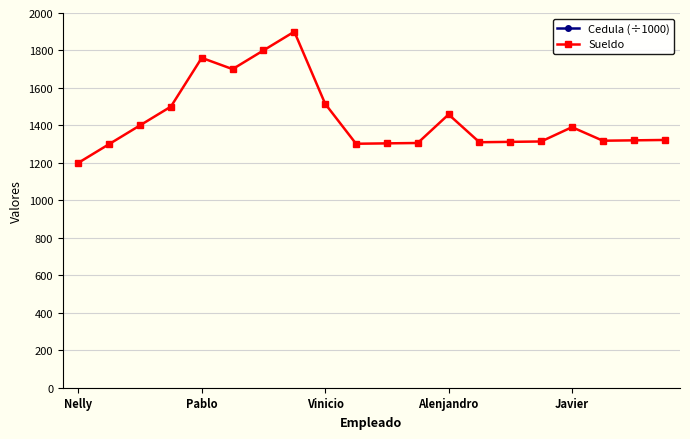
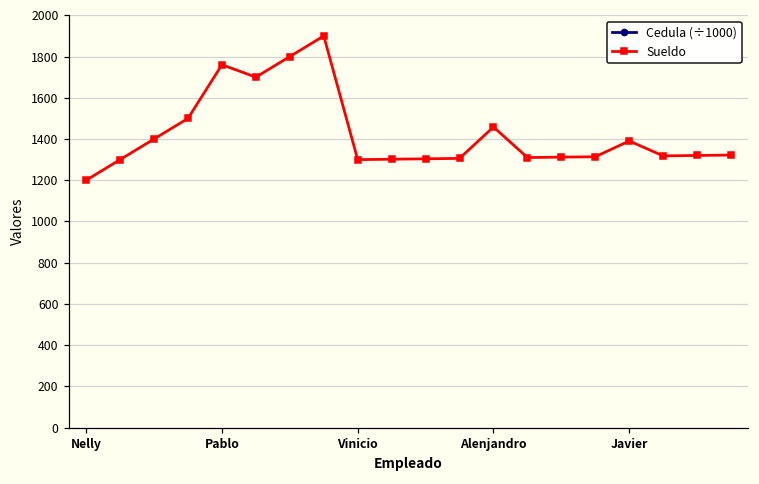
Sueldo, Vinicio: 1520 -> 1300
